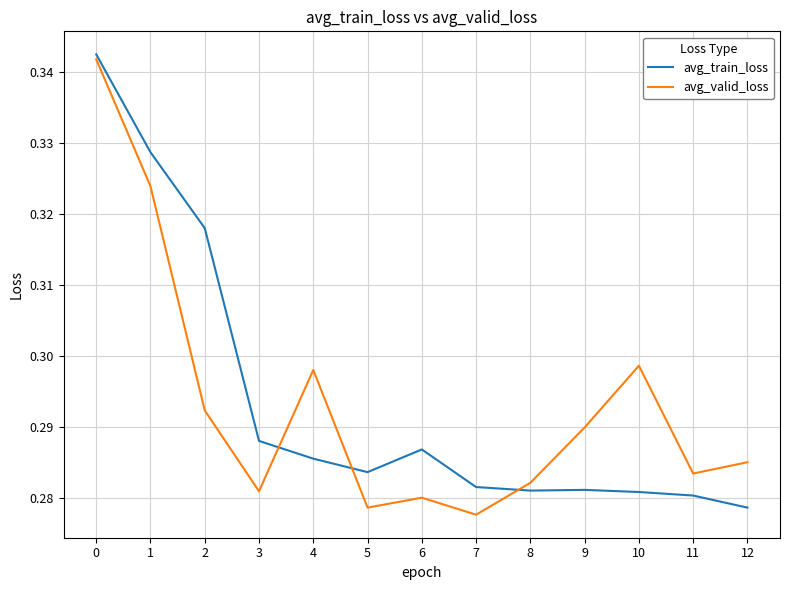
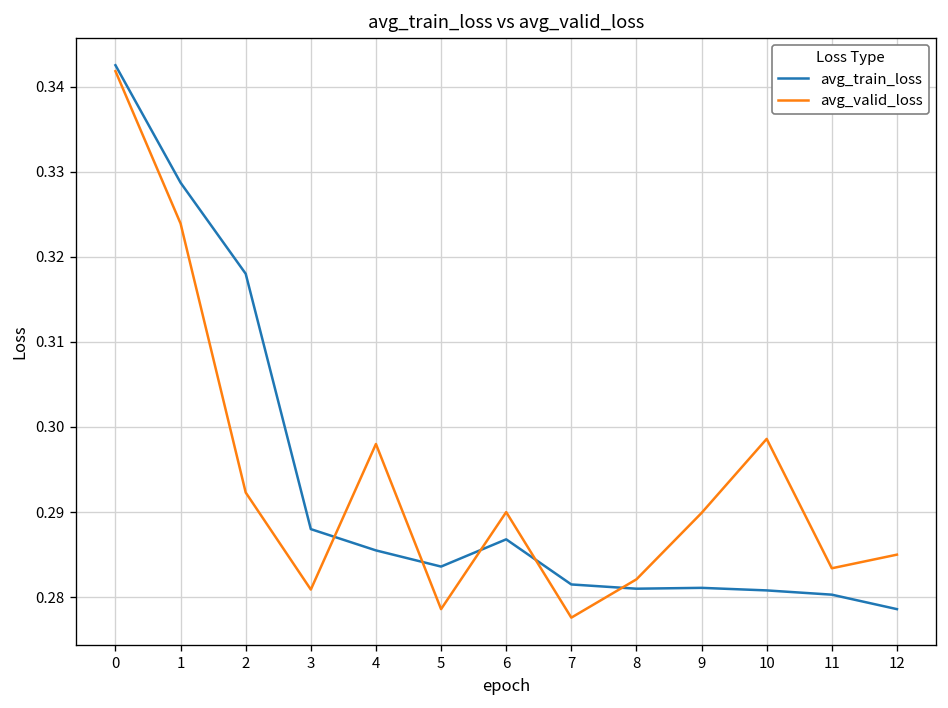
avg_valid_loss, 6: 0.28 -> 0.29
